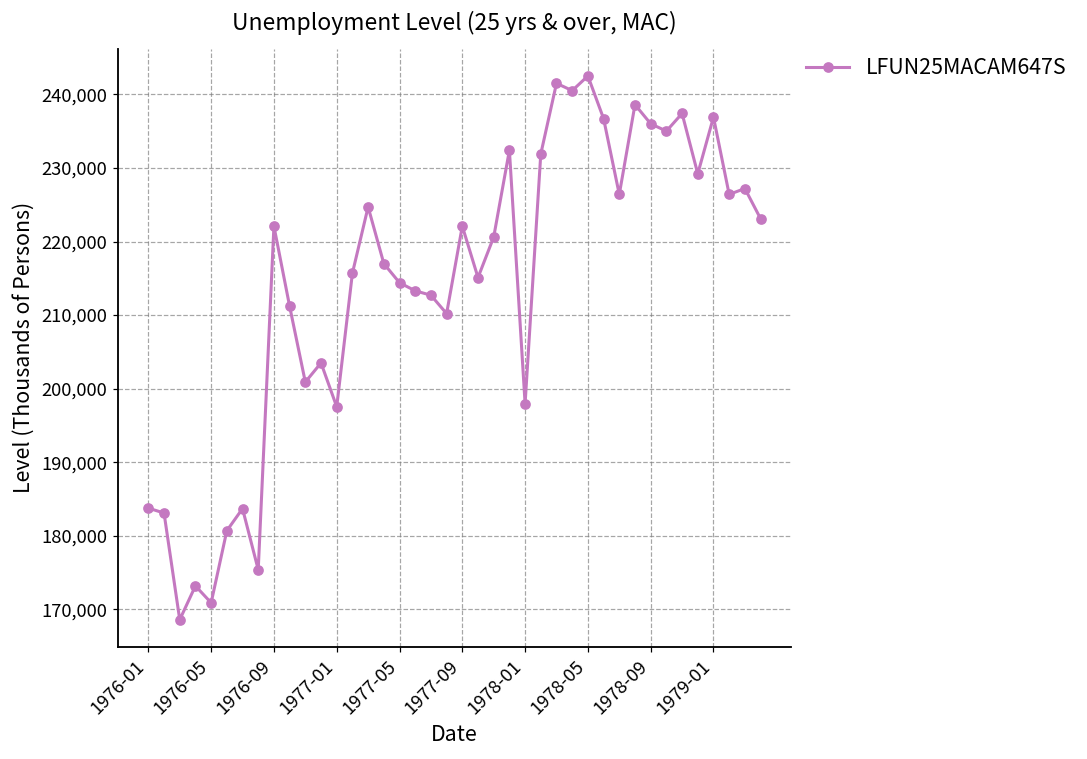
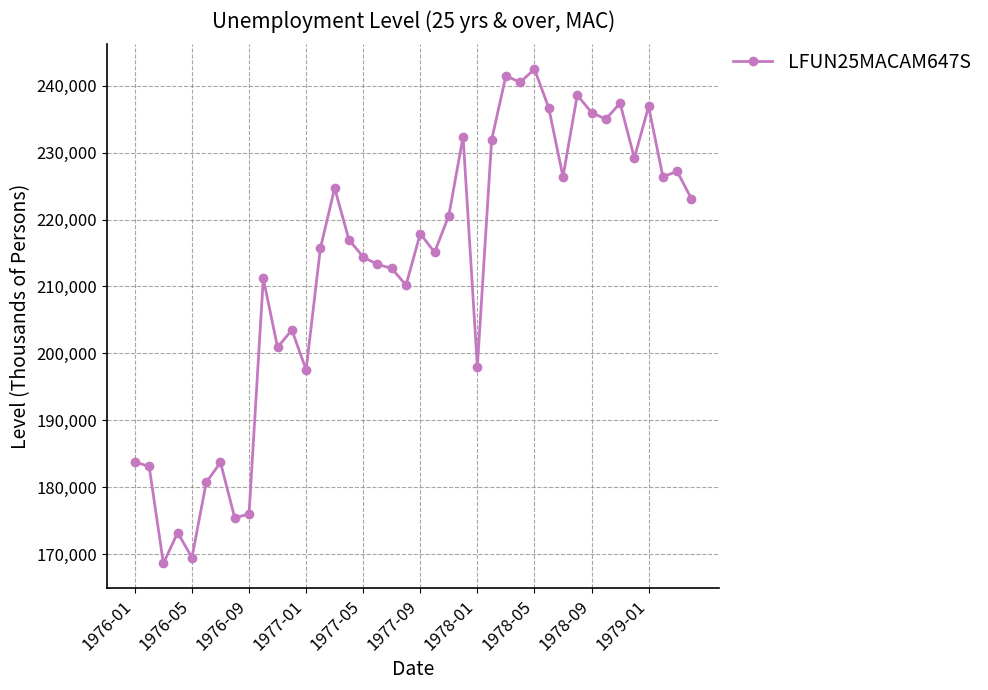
1976-05: 171,000 -> 169,000
1976-09: 222,000 -> 176,000
1977-09: 222,000 -> 218,000
